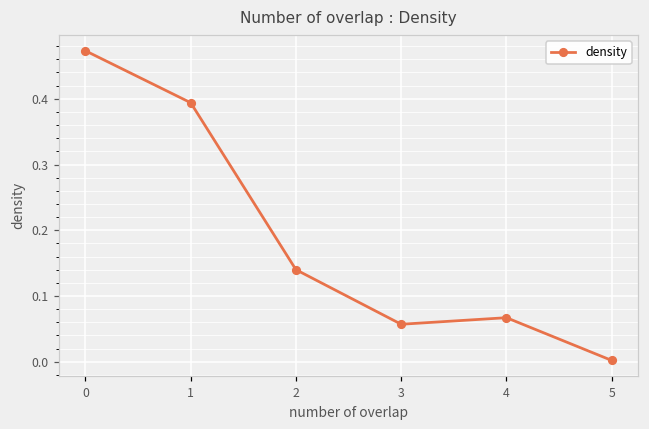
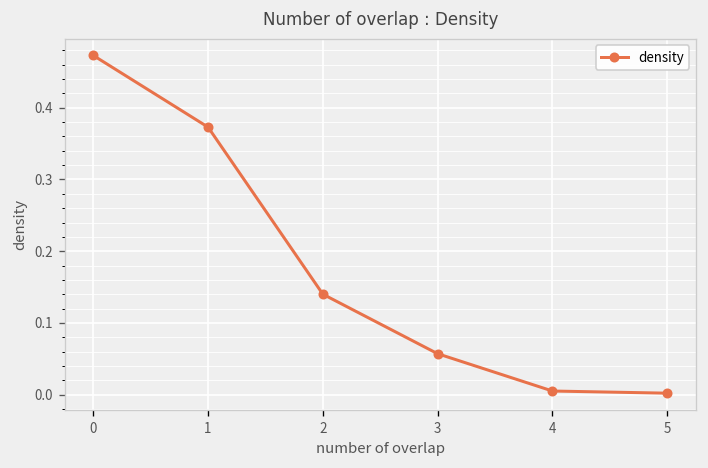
1: 0.39 -> 0.37
4: 0.07 -> 0.01
